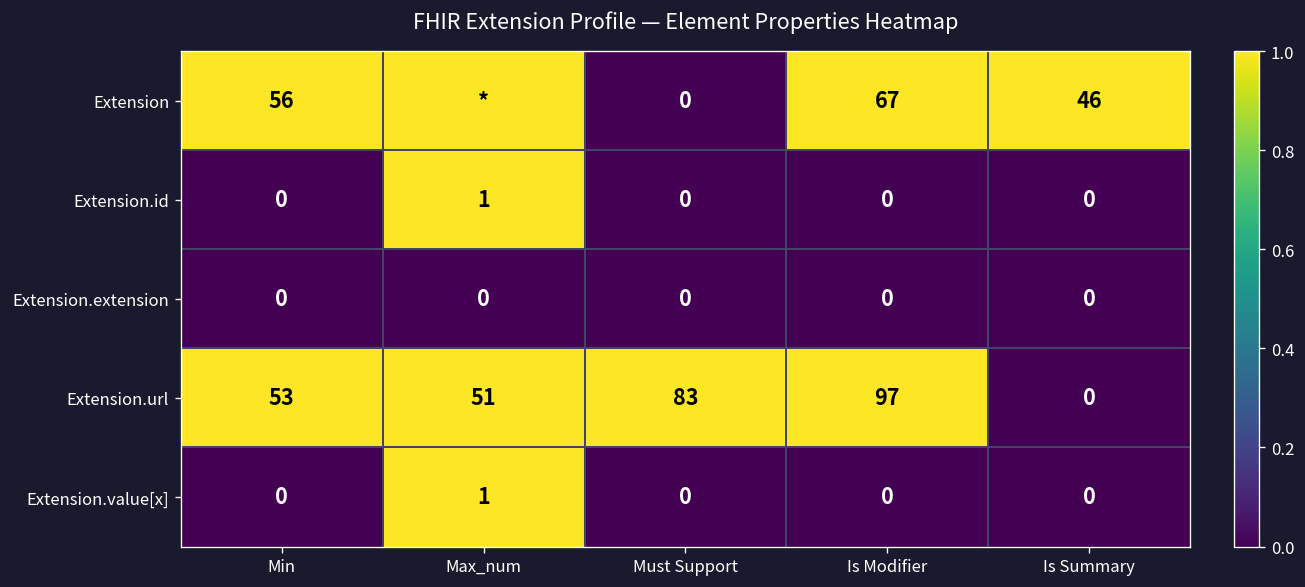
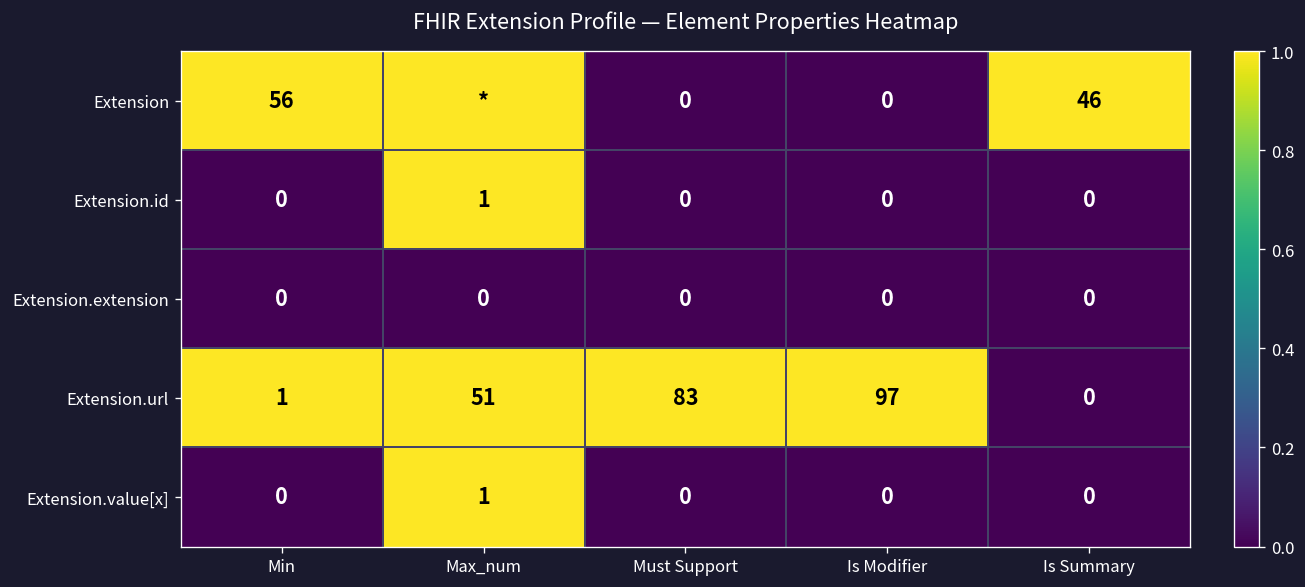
Extension, Is Modifier: 67 -> 0
Extension.url, Min: 53 -> 1
